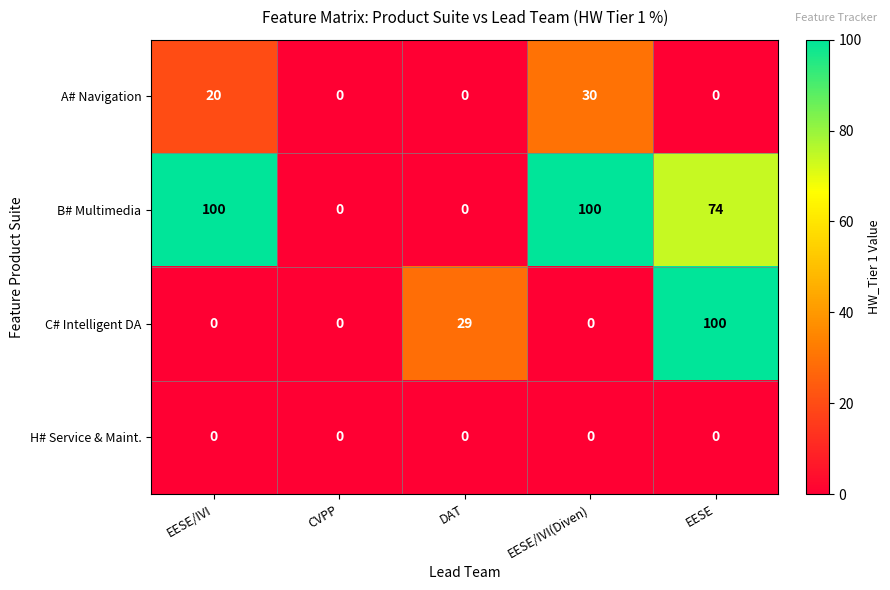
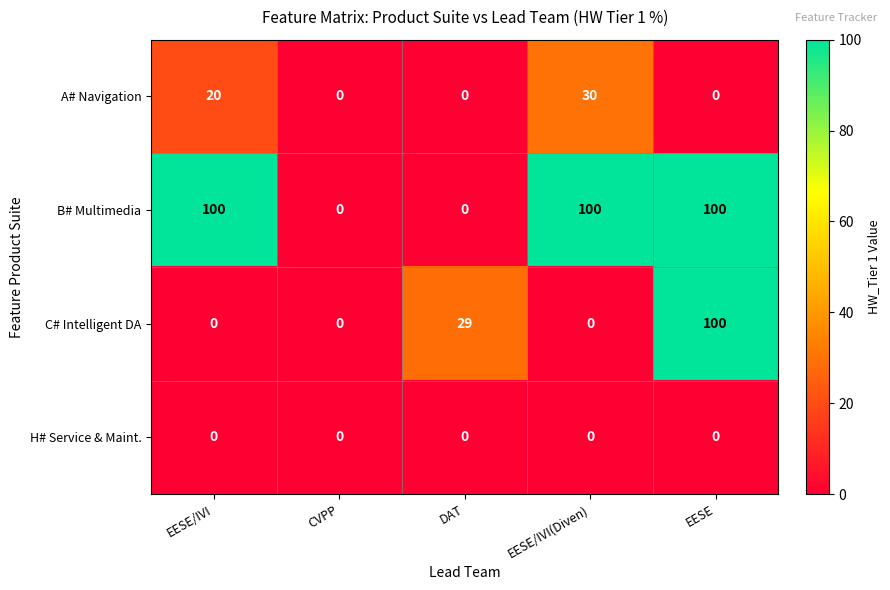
B# Multimedia, EESE: 74 -> 100
